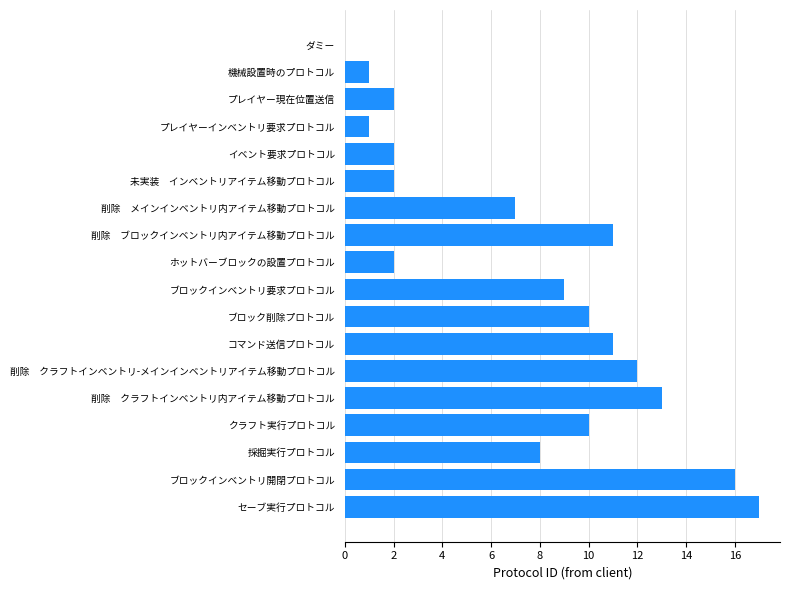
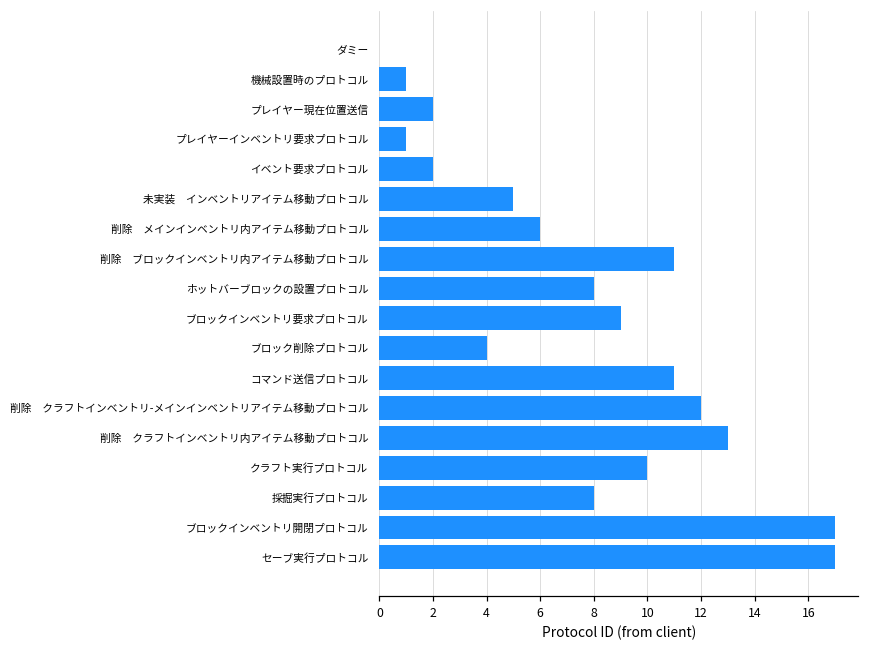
未実装 インベントリアイテム移動プロトコル: 2 -> 5
削除 メインインベントリ内アイテム移動プロトコル: 7 -> 6
ホットバーブロックの設置プロトコル: 2 -> 8
ブロック削除プロトコル: 10 -> 4
ブロックインベントリ開閉プロトコル: 16 -> 17
